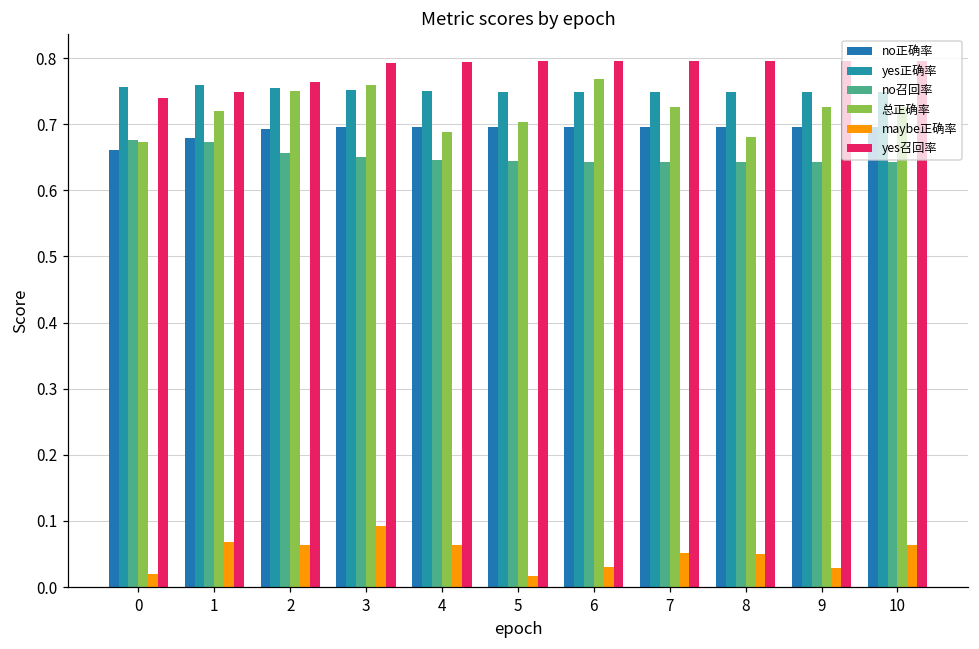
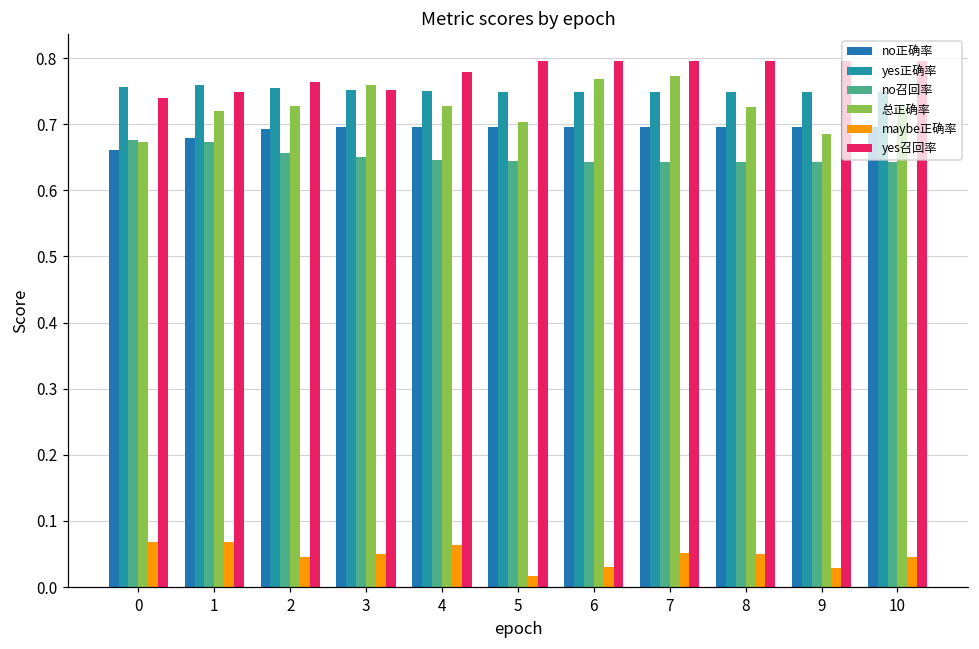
maybe正确率, 0: 0.02 -> 0.07
总正确率, 2: 0.75 -> 0.73
maybe正确率, 2: 0.06 -> 0.05
maybe正确率, 3: 0.09 -> 0.05
yes召回率, 3: 0.79 -> 0.75
总正确率, 4: 0.69 -> 0.73
yes召回率, 4: 0.79 -> 0.78
总正确率, 7: 0.73 -> 0.77
总正确率, 8: 0.68 -> 0.73
总正确率, 9: 0.73 -> 0.69
maybe正确率, 10: 0.06 -> 0.05
